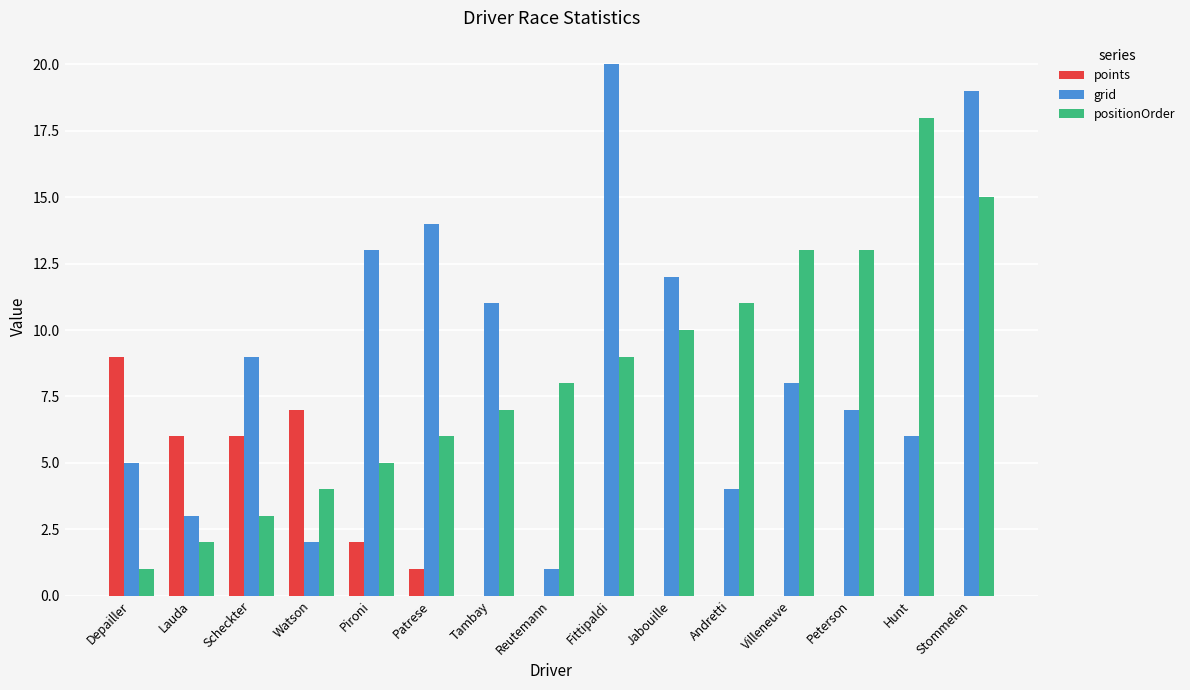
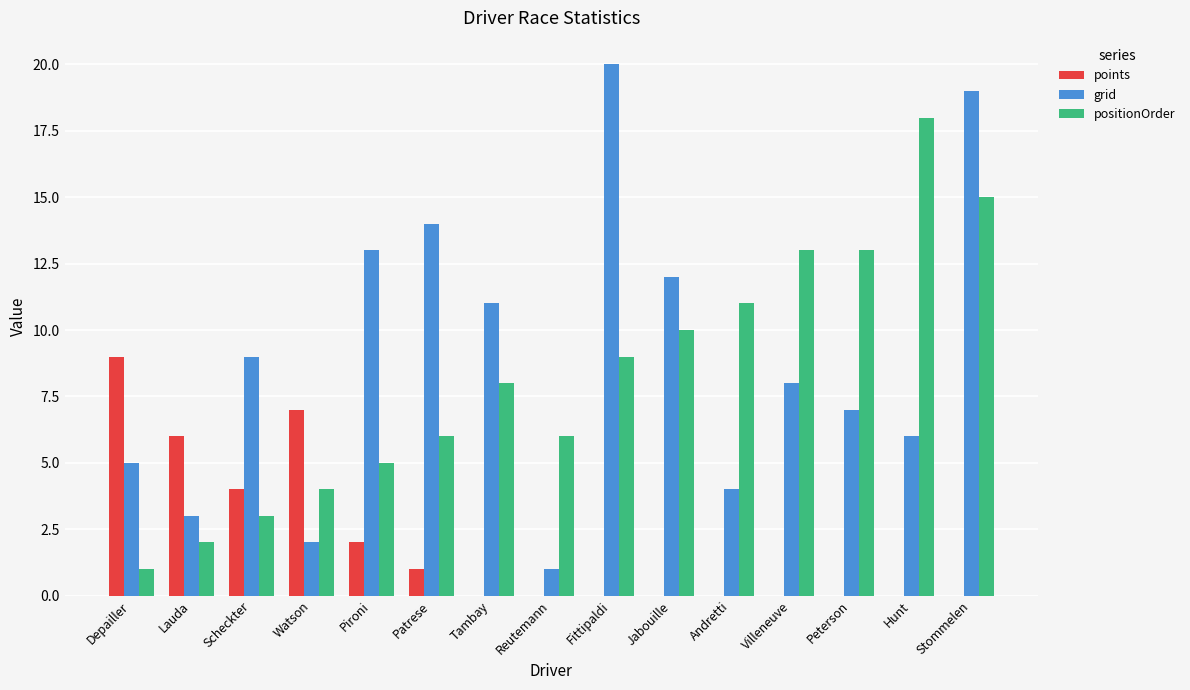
points, Scheckter: 6 -> 4
positionOrder, Tambay: 7 -> 8
positionOrder, Reutemann: 8 -> 6
